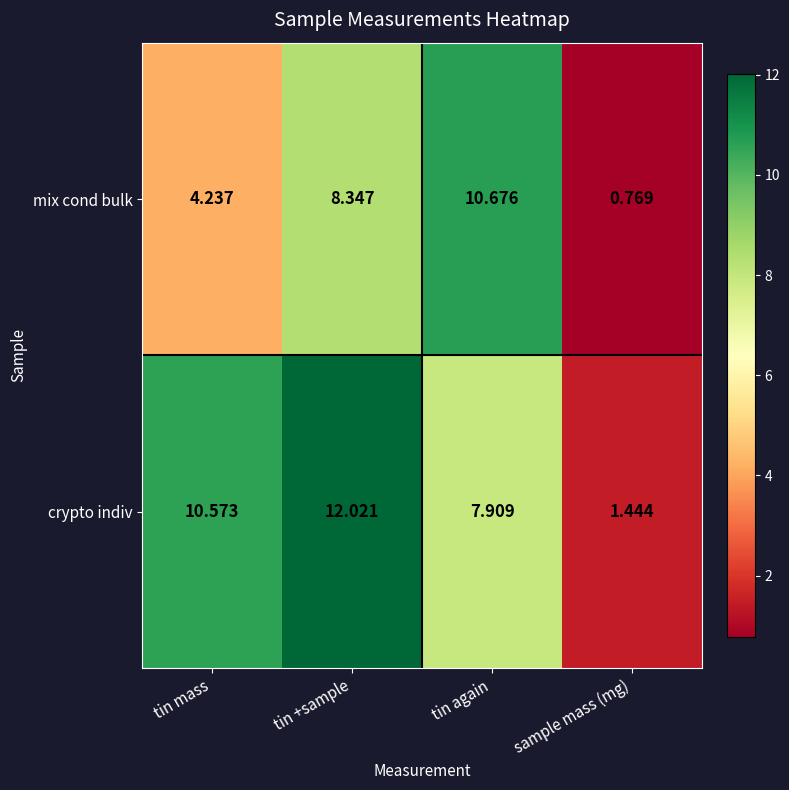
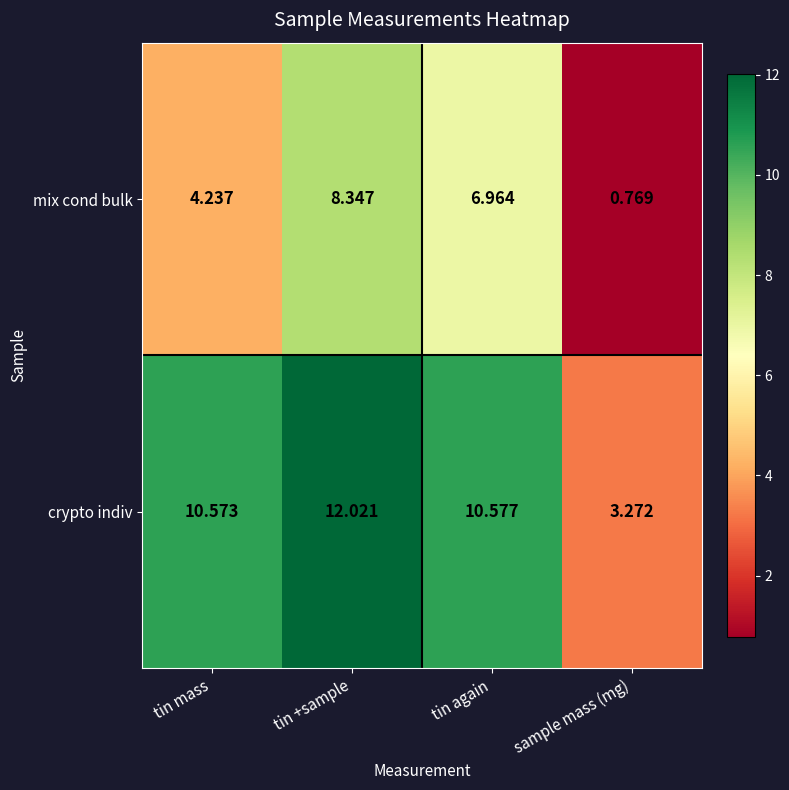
mix cond bulk, tin again: 10.676 -> 6.964
crypto indiv, tin again: 7.909 -> 10.577
crypto indiv, sample mass (mg): 1.444 -> 3.272
